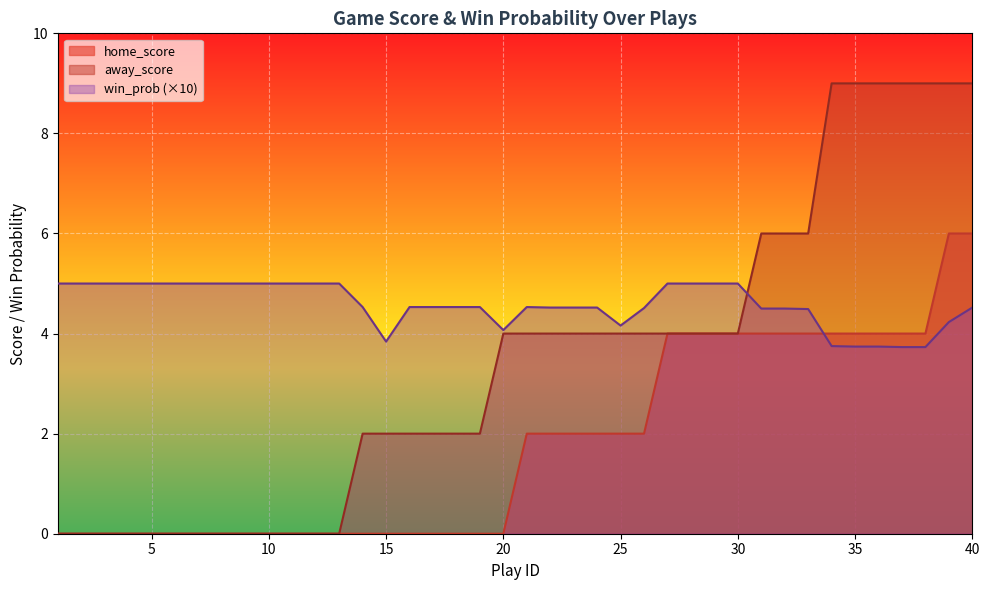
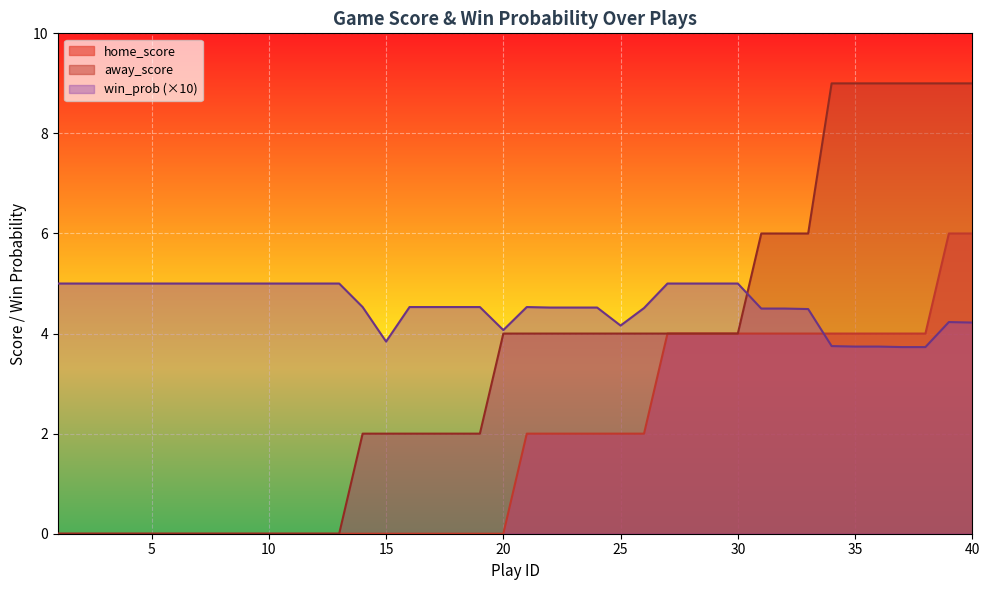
win_prob (×10), 40: 4.5 -> 4.2
